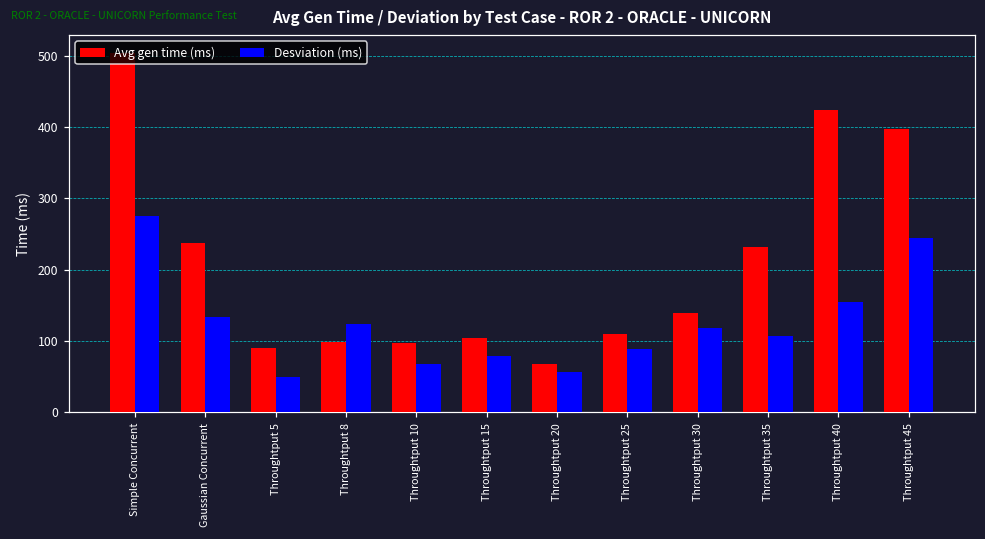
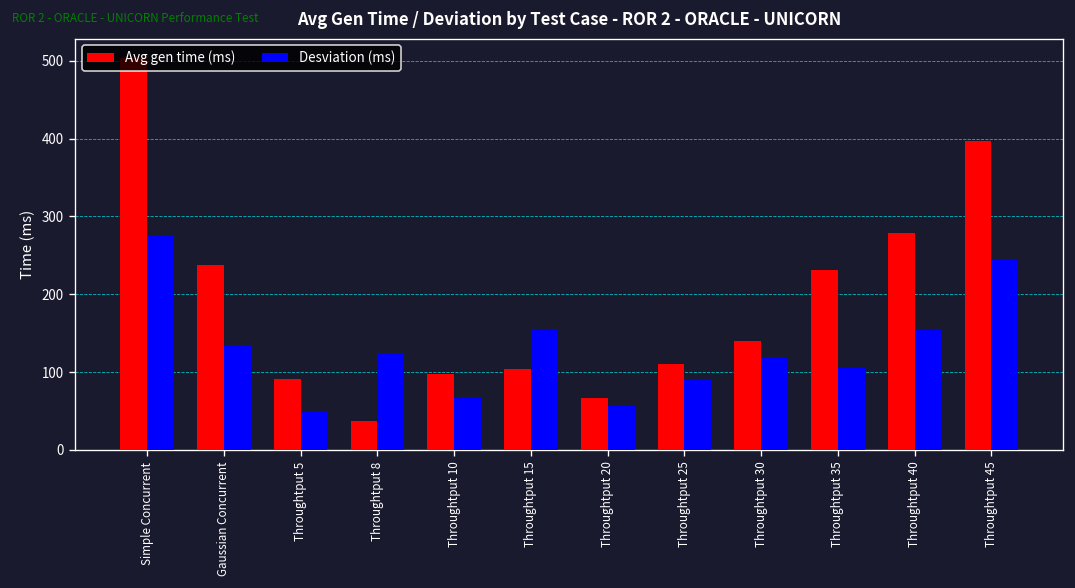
Avg gen time (ms), Throughtput 8: 100 -> 40
Desviation (ms), Throughtput 15: 80 -> 150
Avg gen time (ms), Throughtput 40: 420 -> 280
